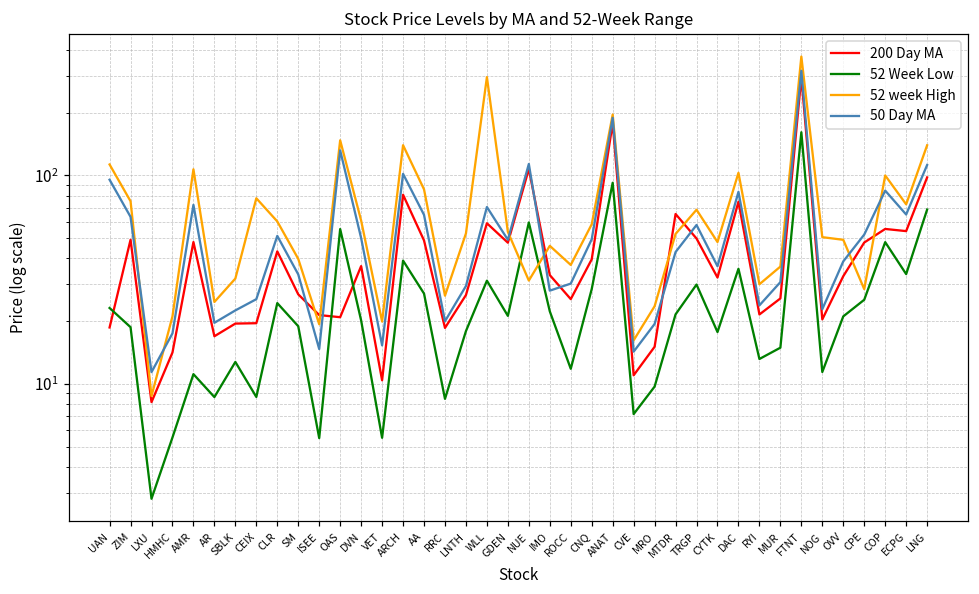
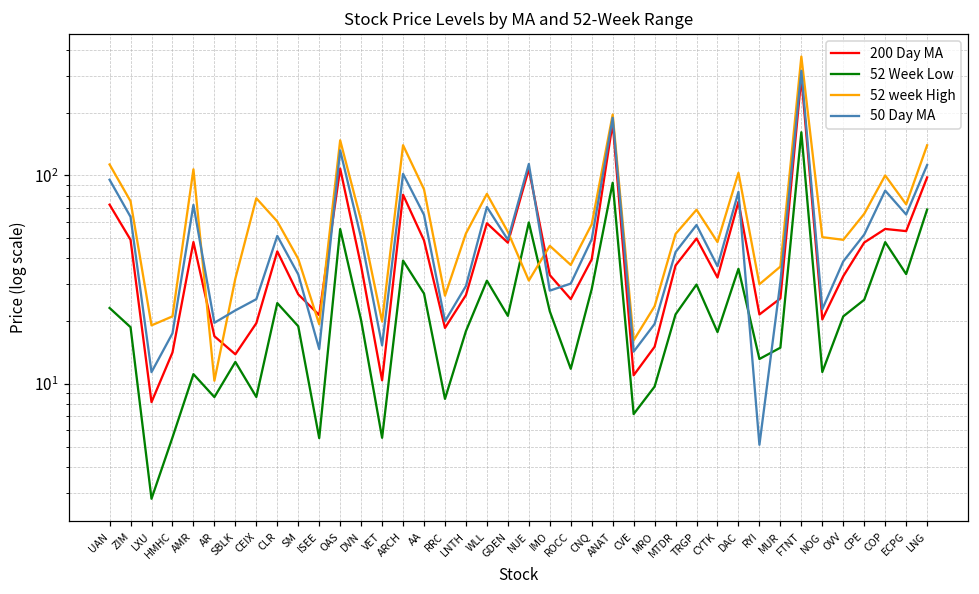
200 Day MA, UAN: 19 -> 72
52 week High, LXU: 9 -> 19
52 week High, AR: 25 -> 10
200 Day MA, SBLK: 19 -> 14
200 Day MA, OAS: 21 -> 110
52 week High, WLL: 300 -> 82
200 Day MA, MTDR: 65 -> 37
50 Day MA, RYI: 24 -> 5.1
52 week High, CPE: 28 -> 65
